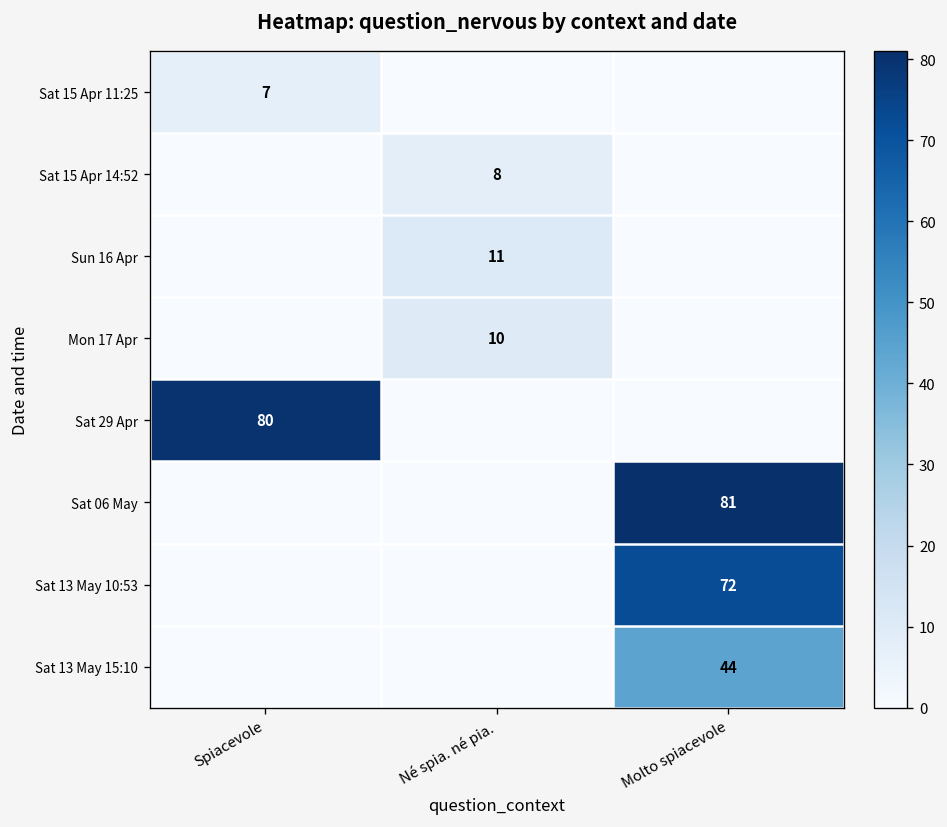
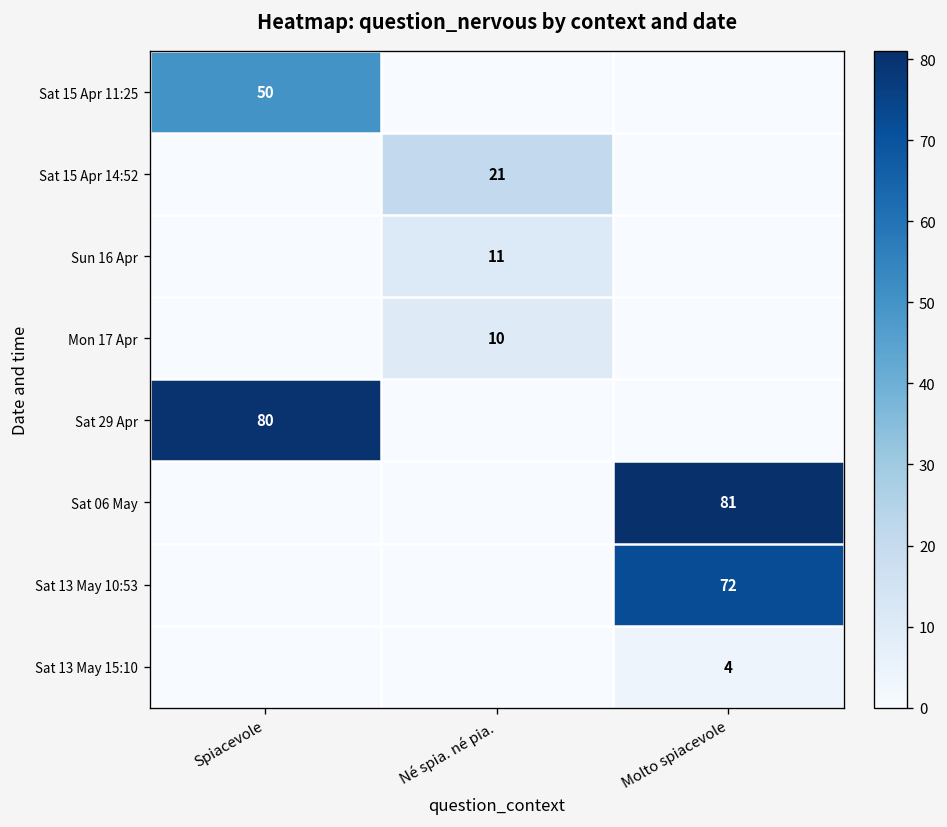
Sat 15 Apr 11:25, Spiacevole: 7 -> 50
Sat 15 Apr 14:52, Né spia. né pia.: 8 -> 21
Sat 13 May 15:10, Molto spiacevole: 44 -> 4
